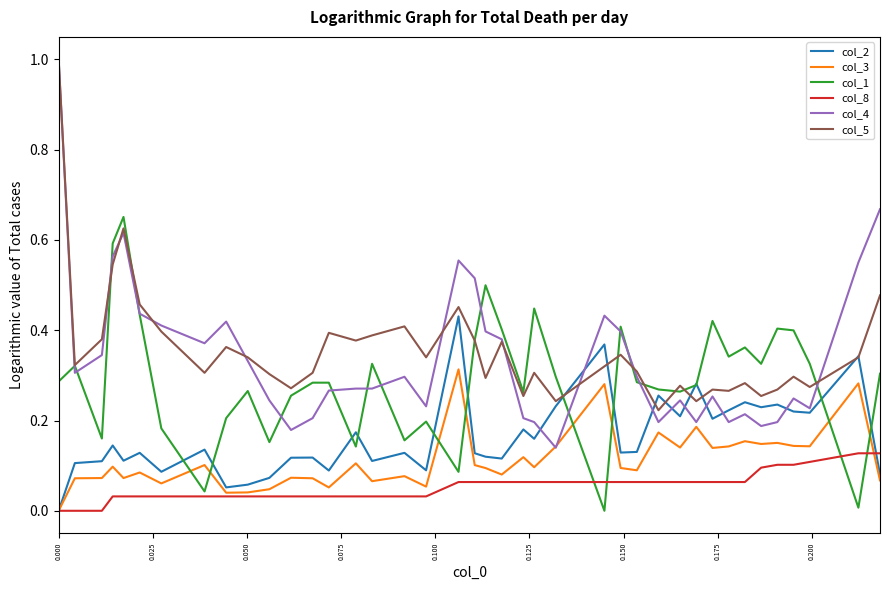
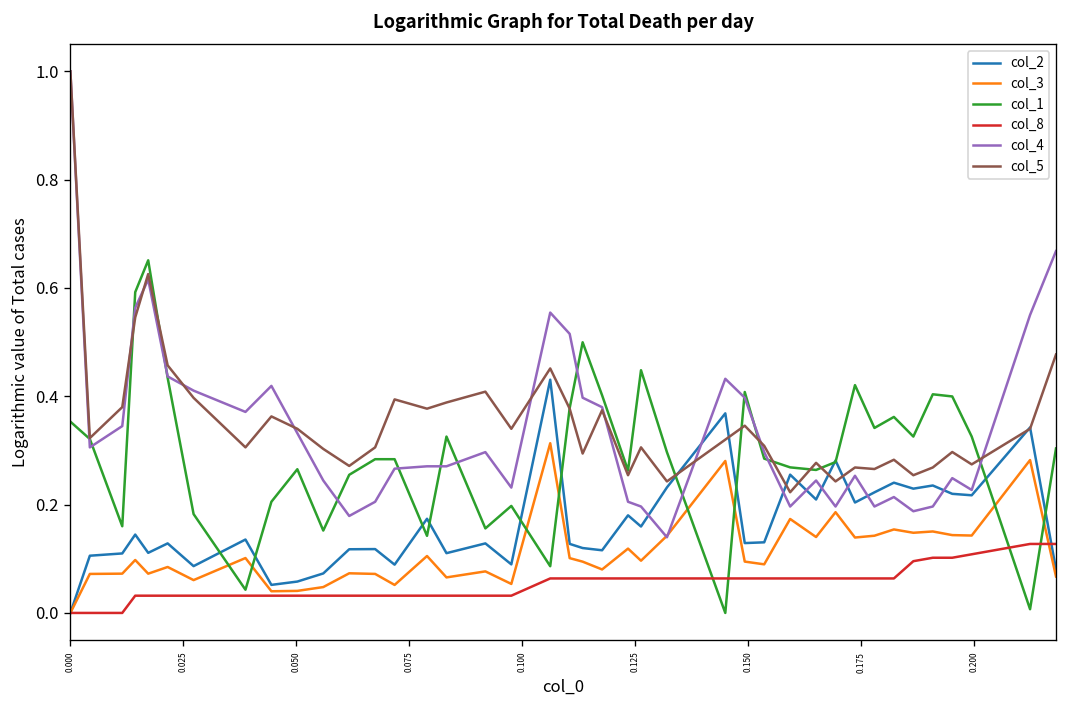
col_1, 0.000: 0.29 -> 0.35
